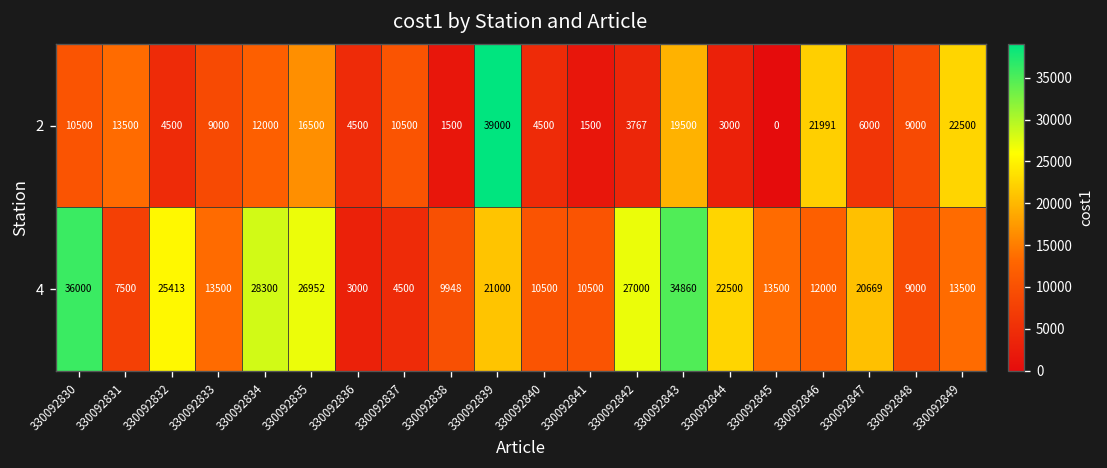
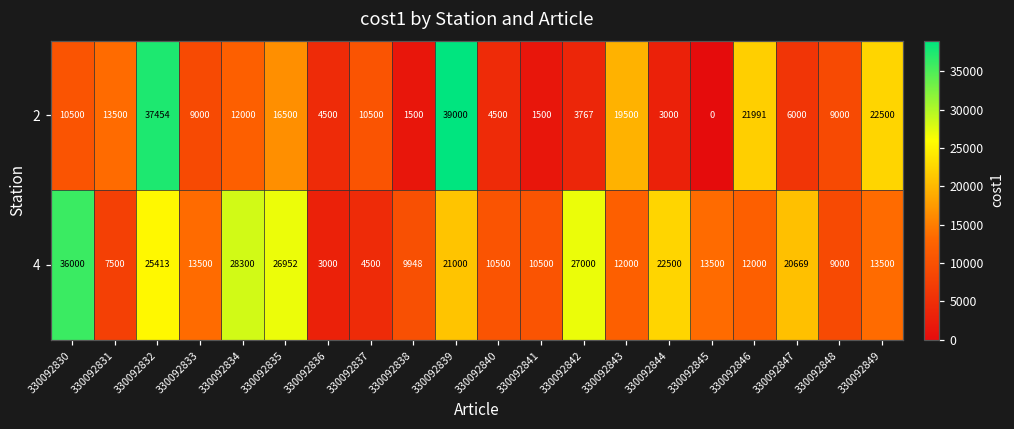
2, 330092832: 4500 -> 37454
4, 330092843: 34860 -> 12000
